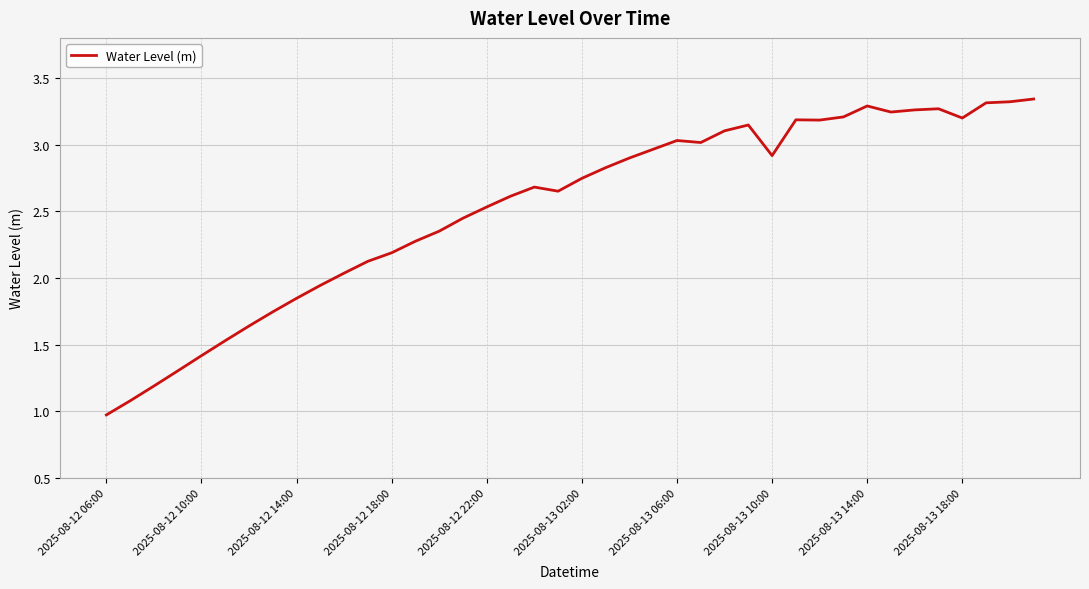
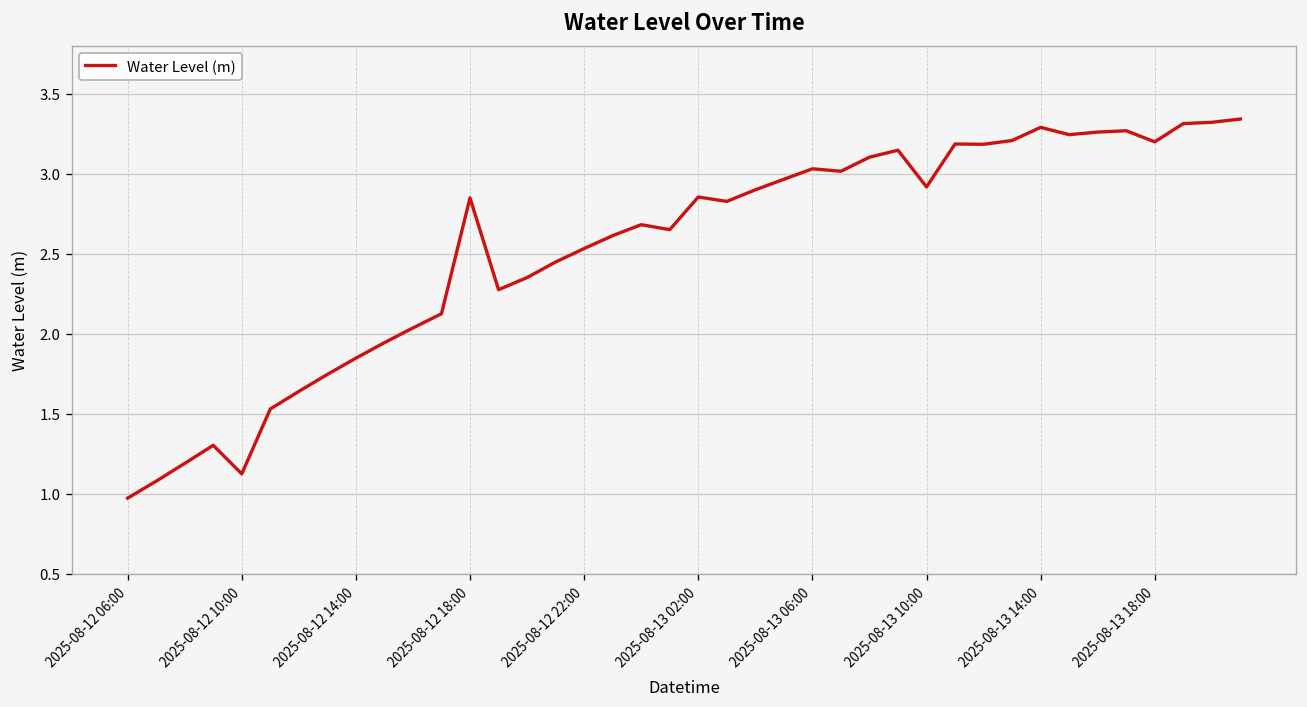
2025-08-12 10:00: 1.42 -> 1.12
2025-08-12 18:00: 2.19 -> 2.85
2025-08-13 02:00: 2.75 -> 2.85
